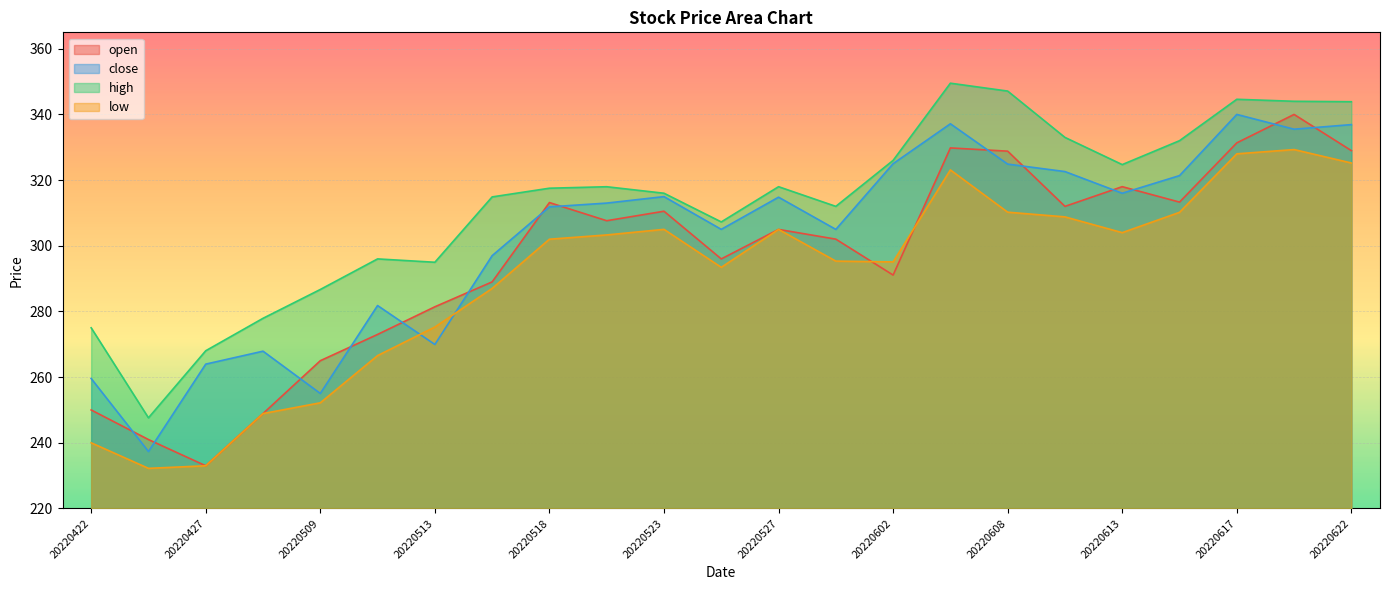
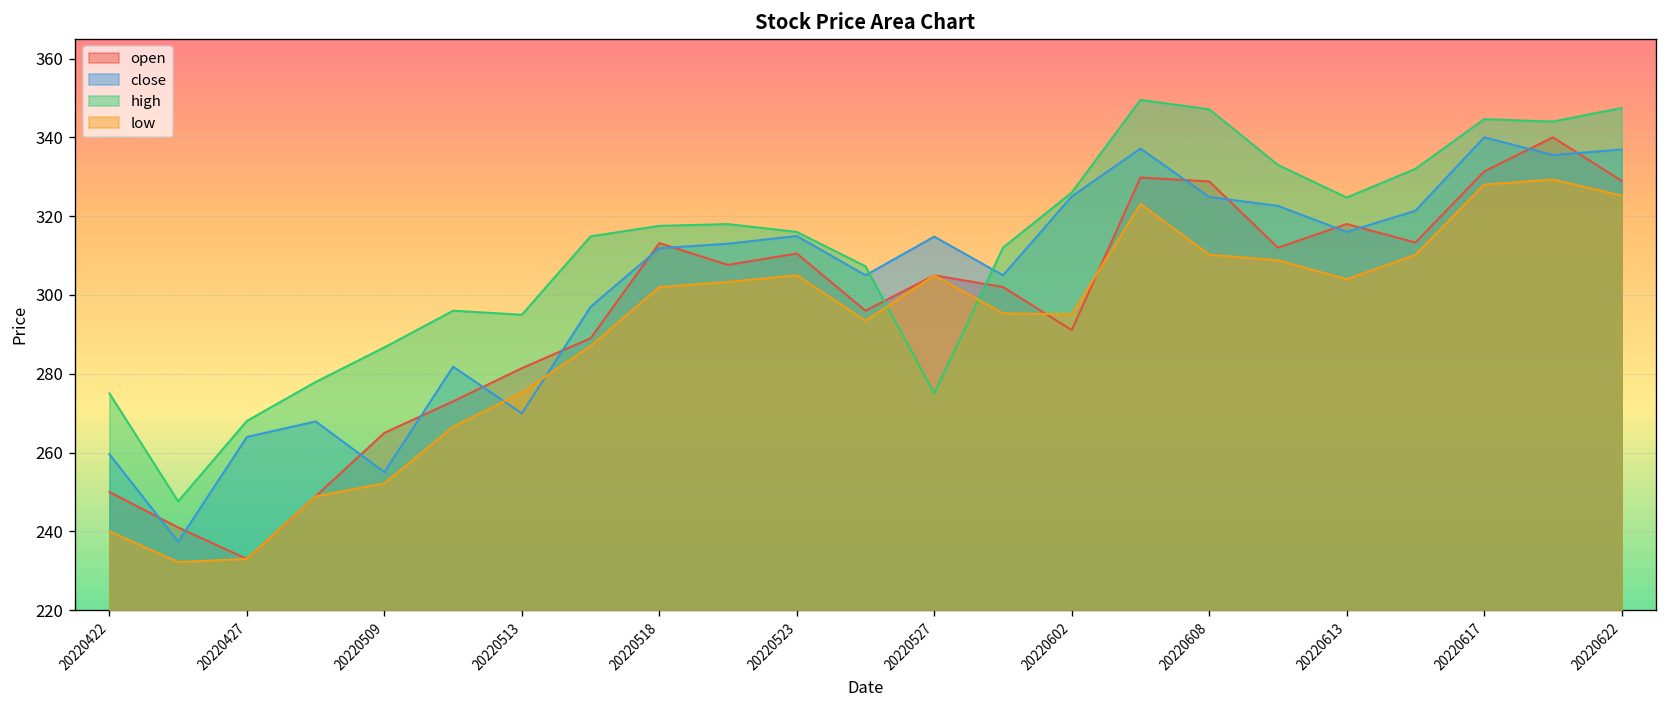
high, 20220527: 318 -> 275
high, 20220622: 344 -> 347
